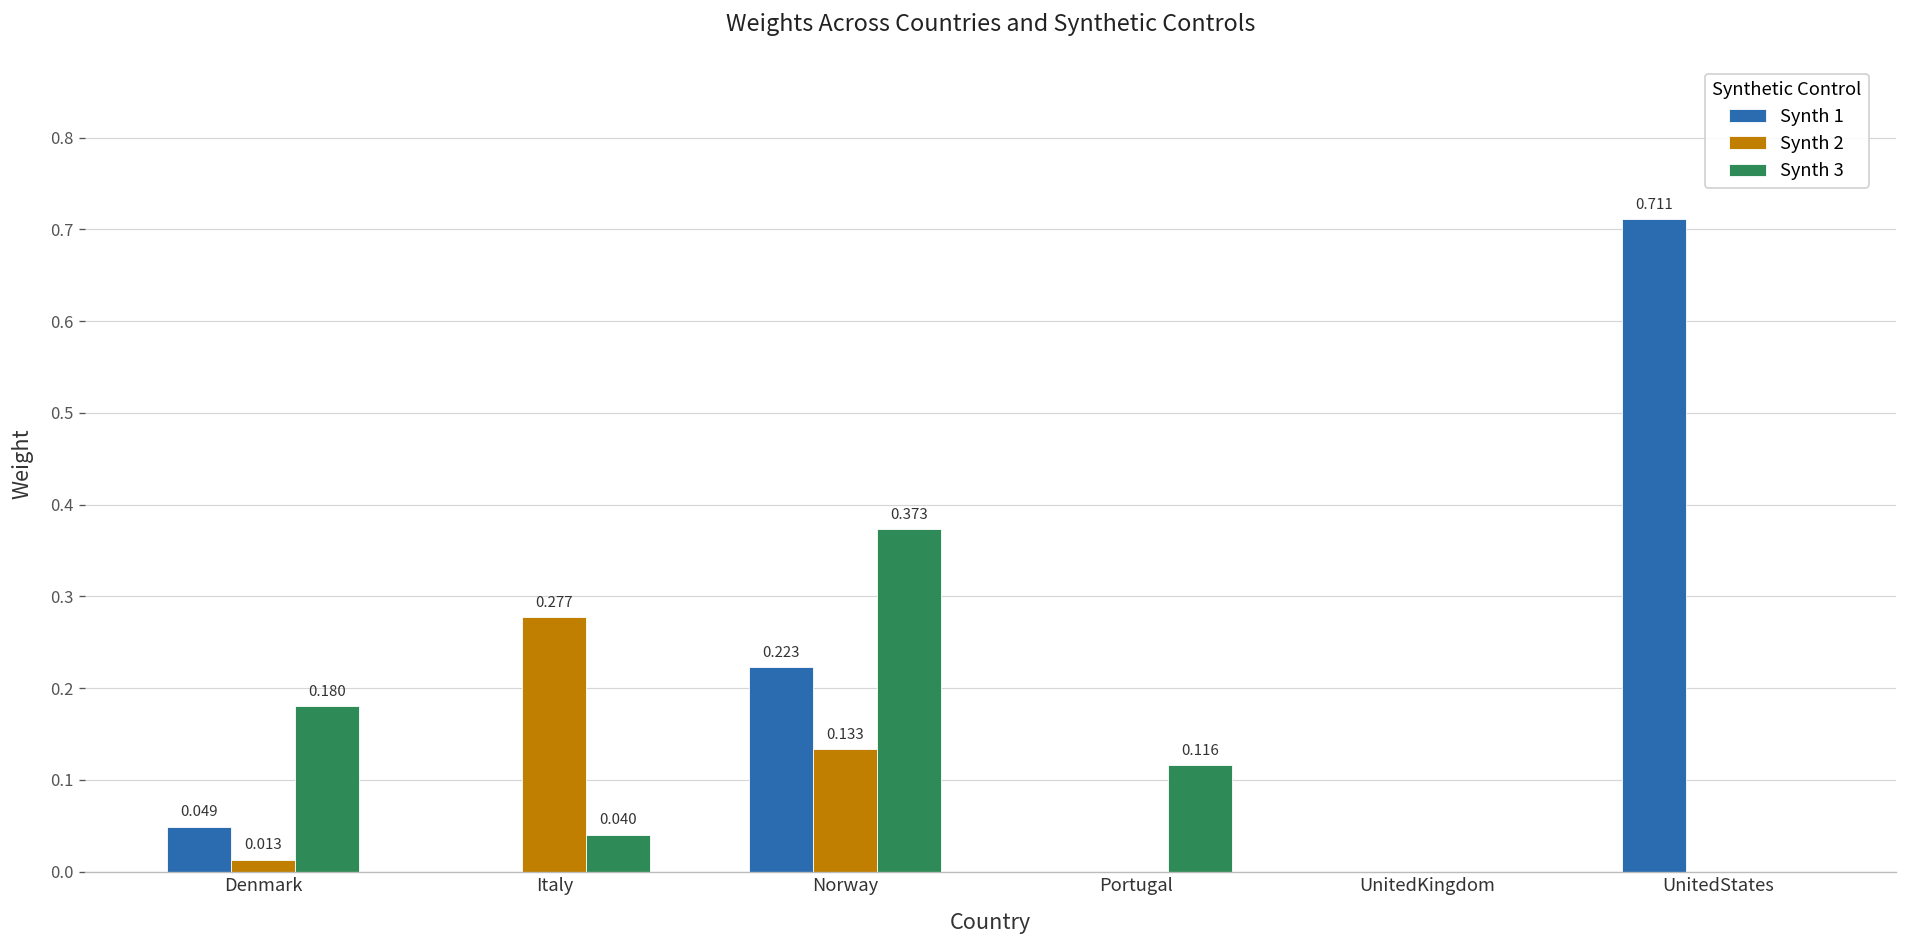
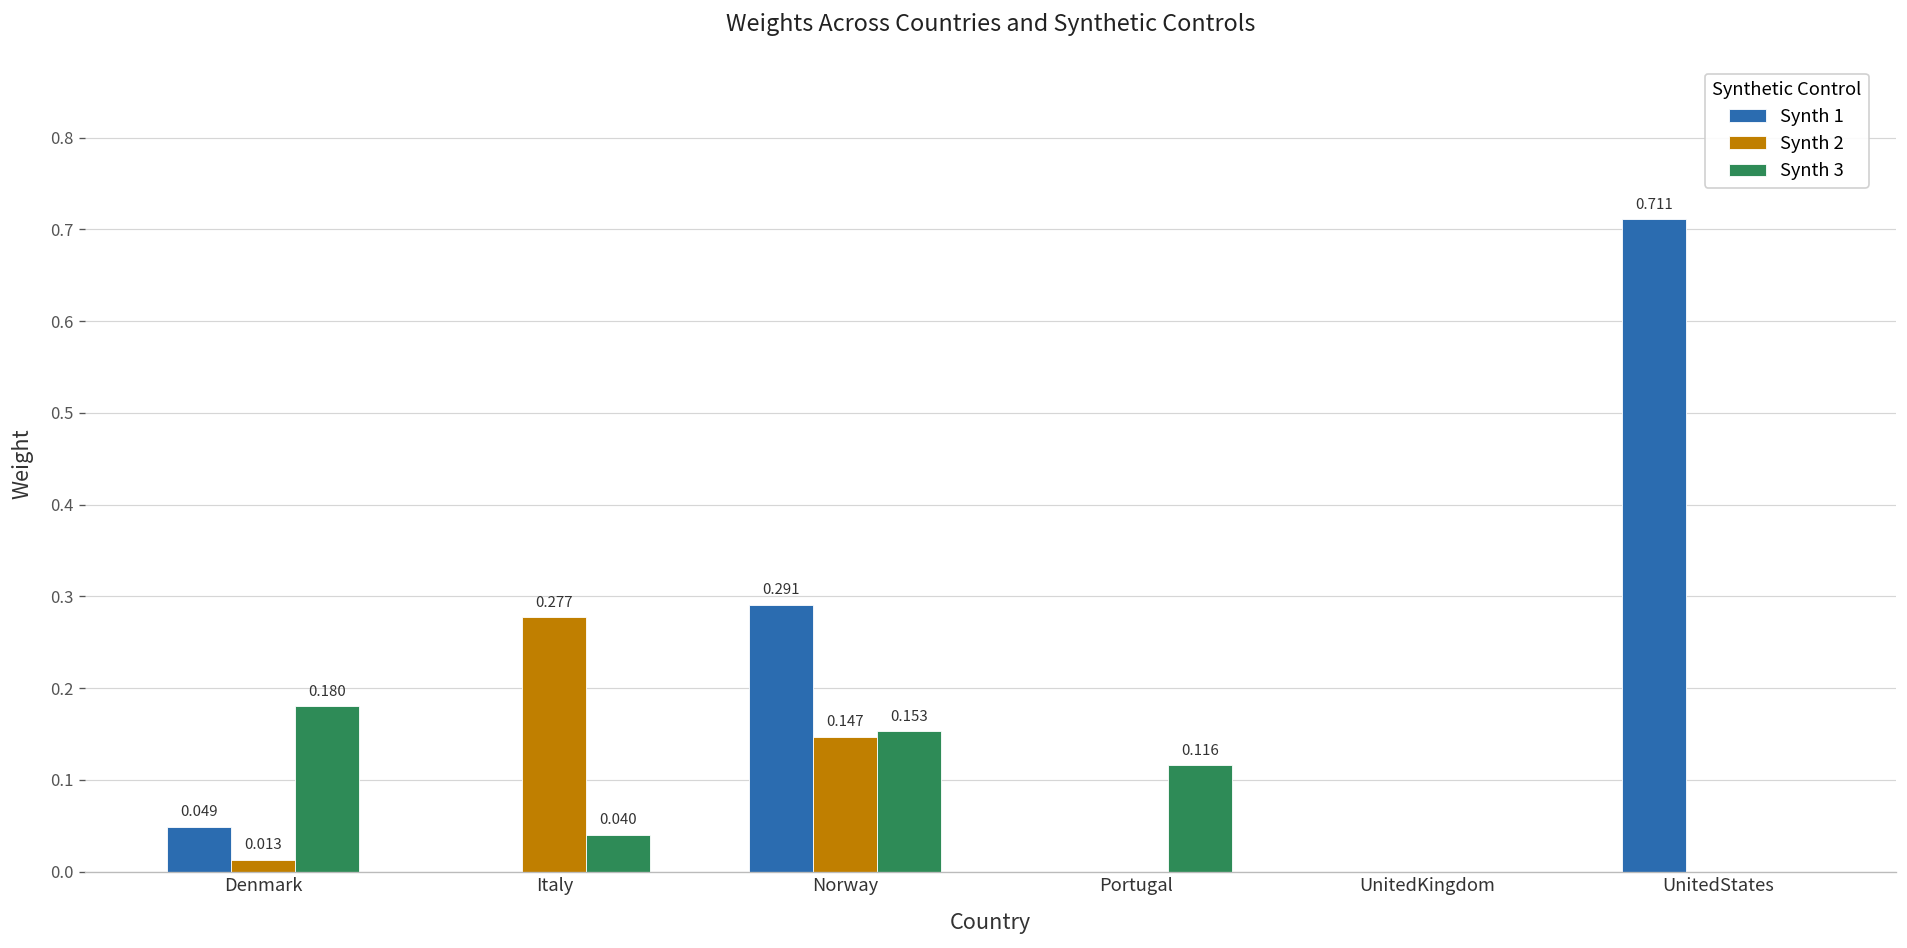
Synth 1, Norway: 0.223 -> 0.291
Synth 2, Norway: 0.133 -> 0.147
Synth 3, Norway: 0.373 -> 0.153
